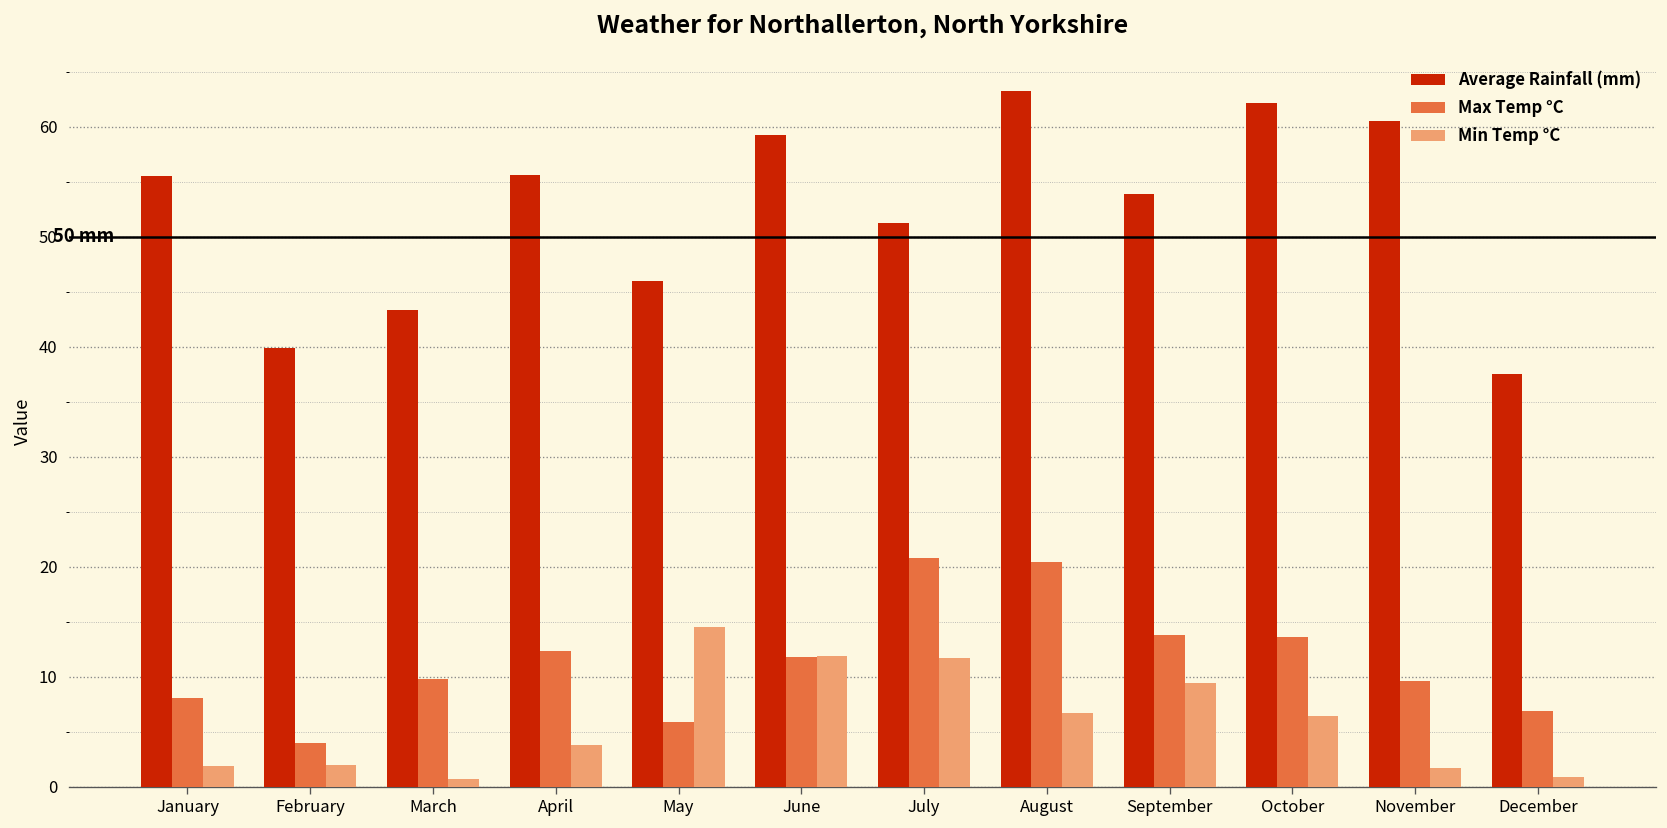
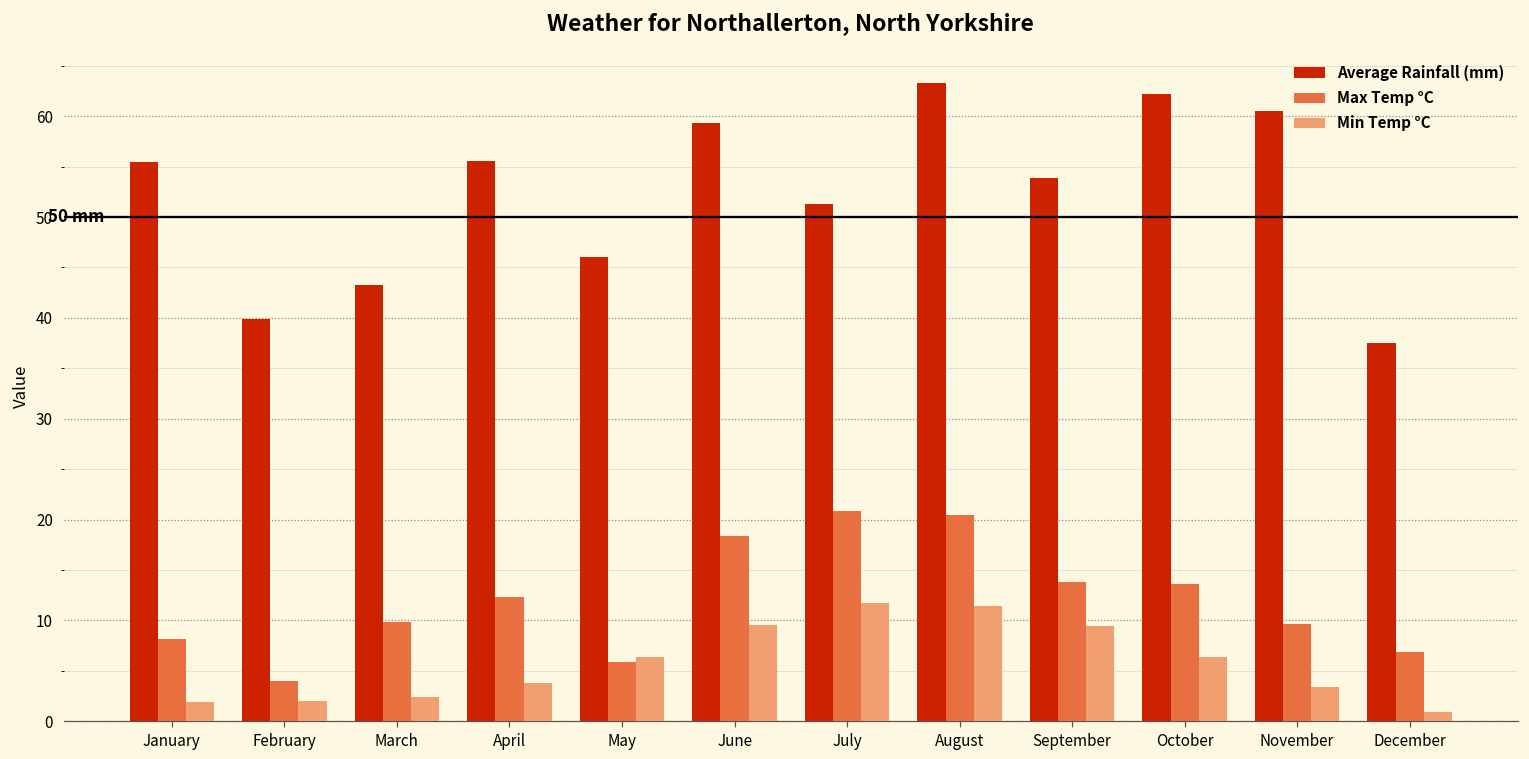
Min Temp °C, March: 1 -> 2
Min Temp °C, May: 15 -> 6
Max Temp °C, June: 12 -> 18
Min Temp °C, June: 12 -> 10
Min Temp °C, August: 7 -> 11
Min Temp °C, November: 2 -> 3
